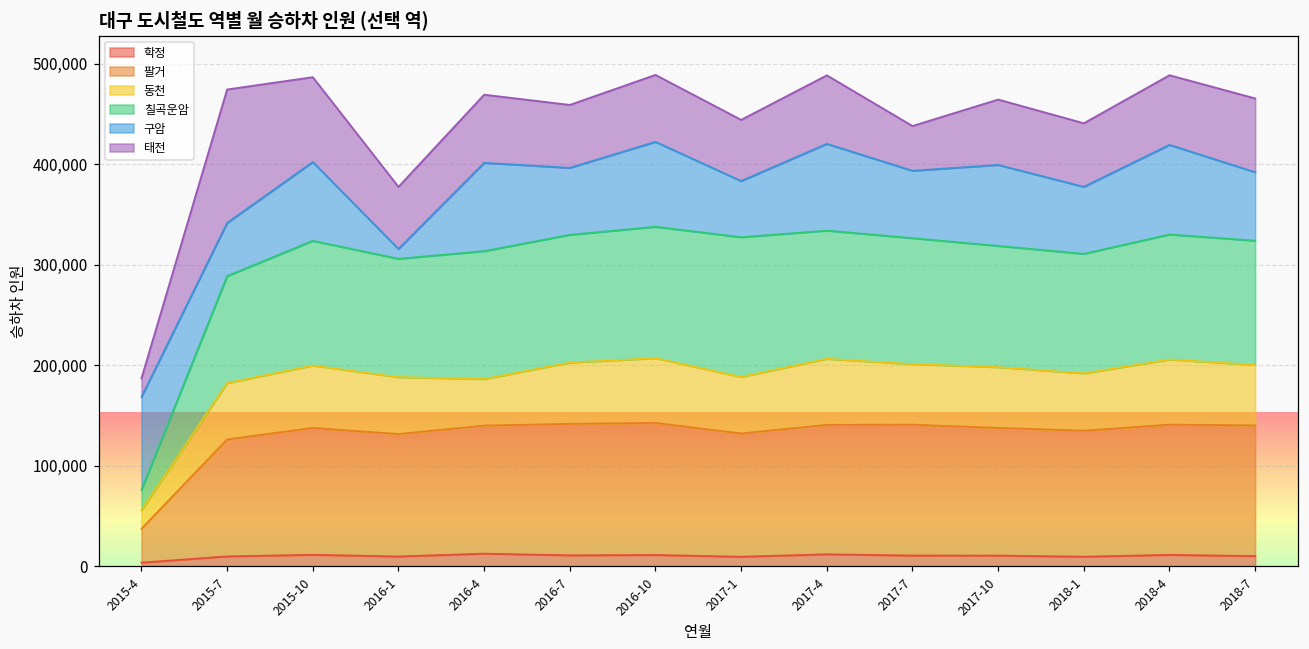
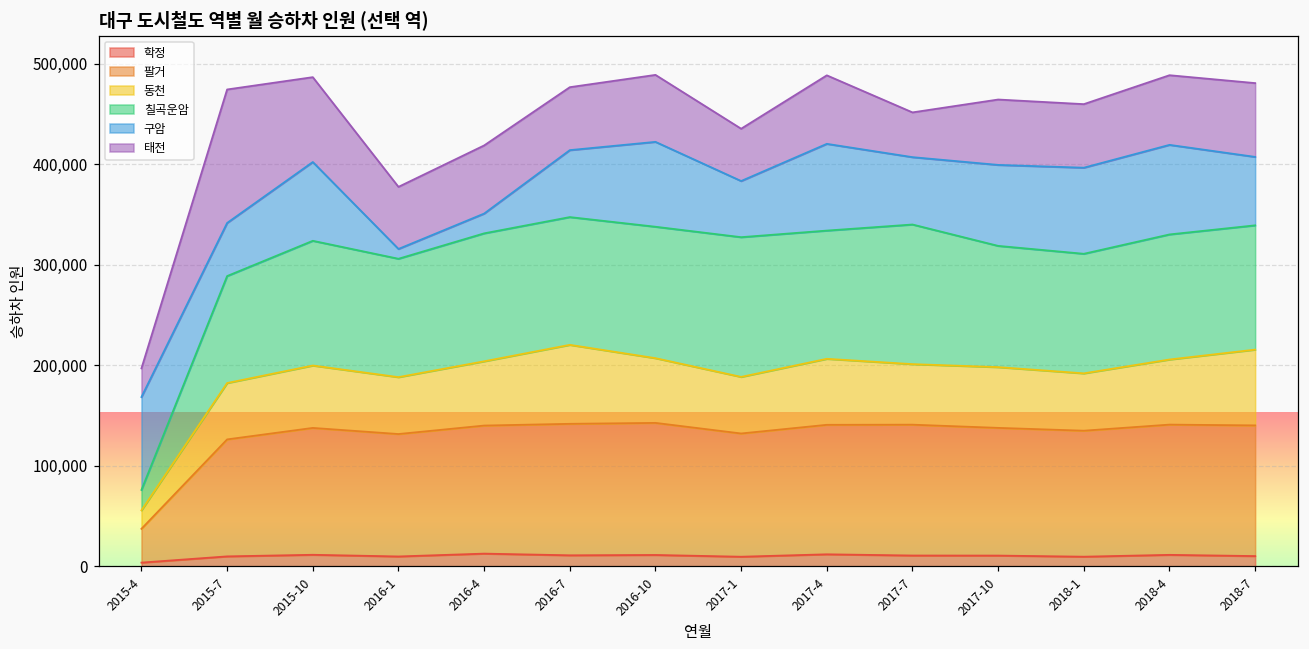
태전, 2015-4: 20,000 -> 30,000
동천, 2016-4: 50,000 -> 60,000
구암, 2016-4: 90,000 -> 20,000
동천, 2016-7: 60,000 -> 80,000
태전, 2017-1: 60,000 -> 50,000
칠곡운암, 2017-7: 130,000 -> 140,000
구암, 2018-1: 70,000 -> 90,000
동천, 2018-7: 60,000 -> 80,000
